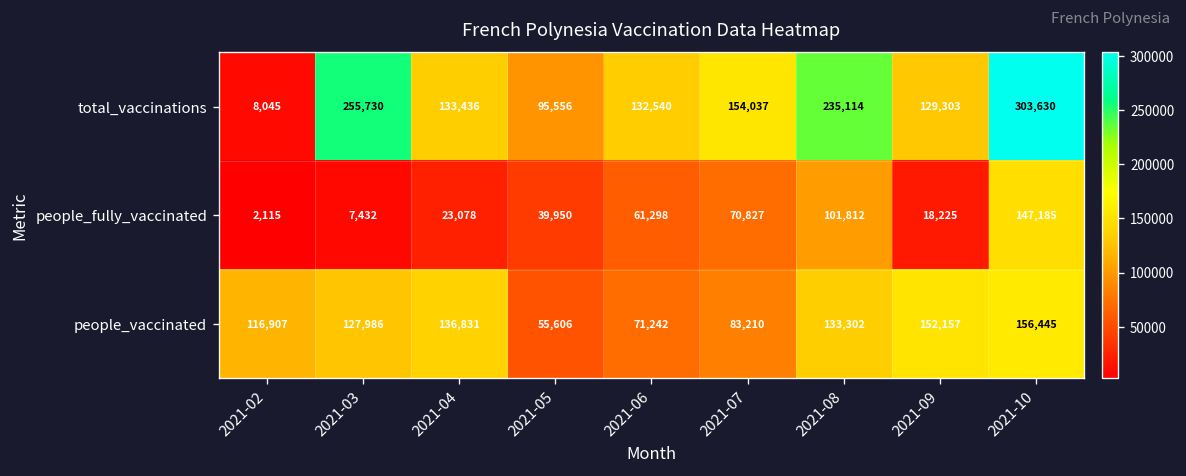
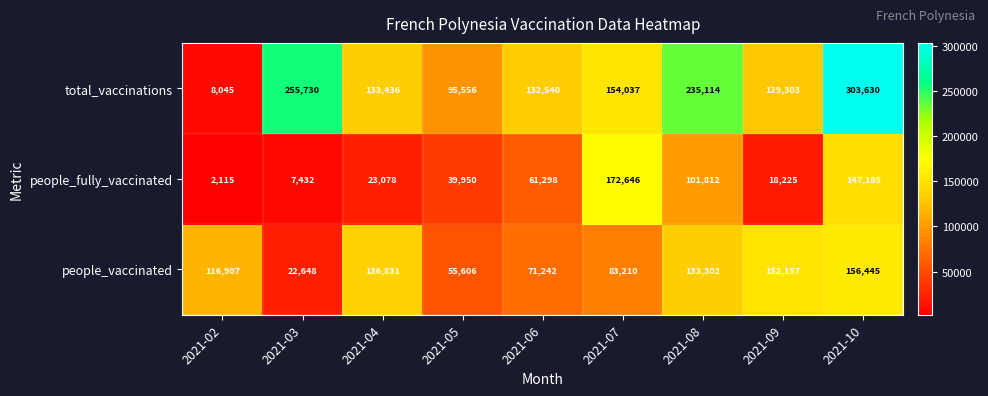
people_fully_vaccinated, 2021-07: 70,827 -> 172,646
people_vaccinated, 2021-03: 127,986 -> 22,648
